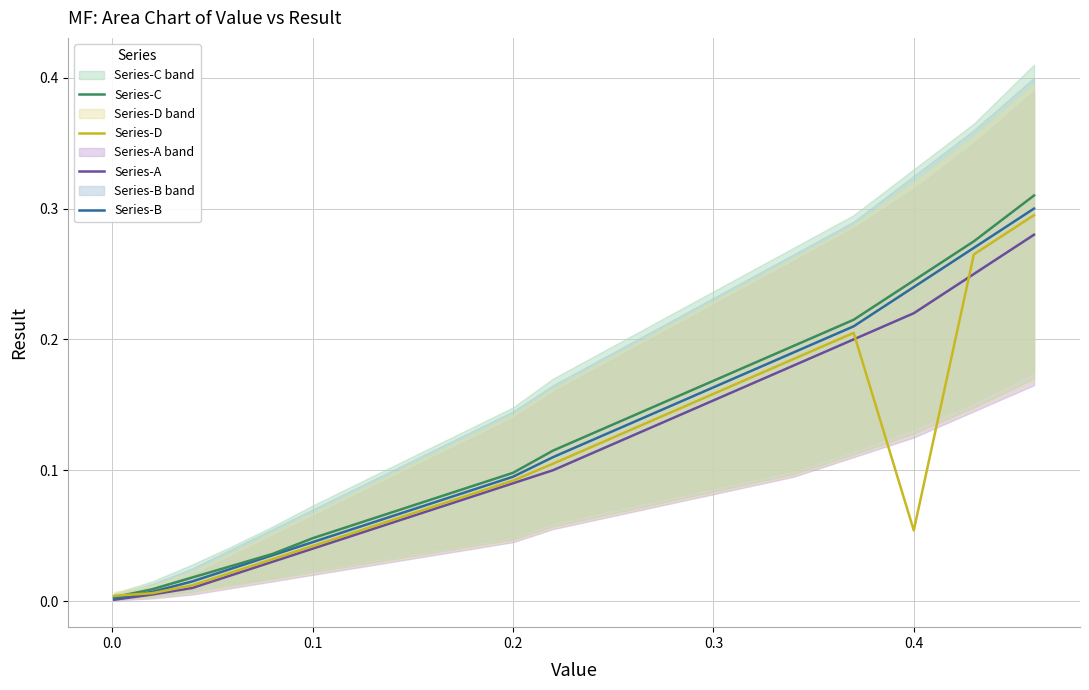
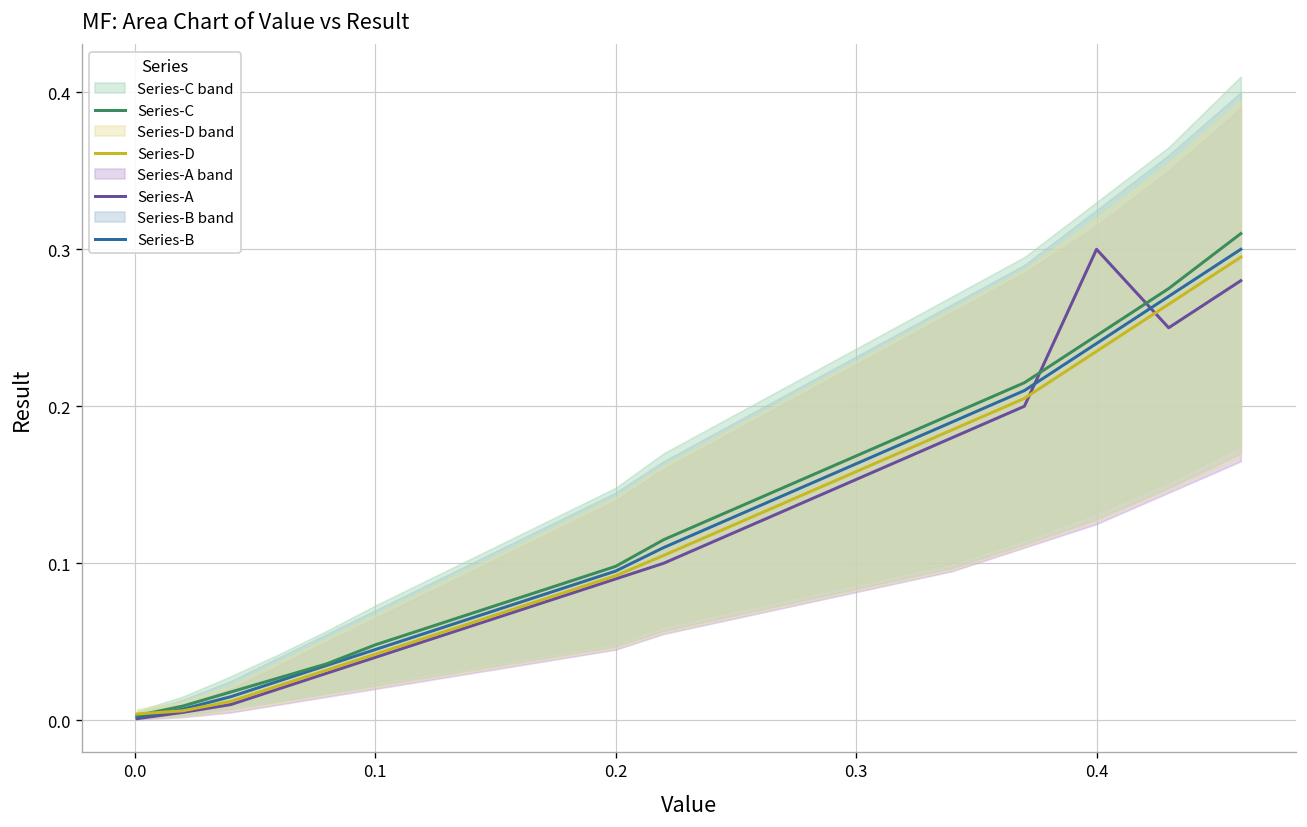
Series-A, 0.4: 0.22 -> 0.30
Series-D, 0.4: 0.054 -> 0.235
